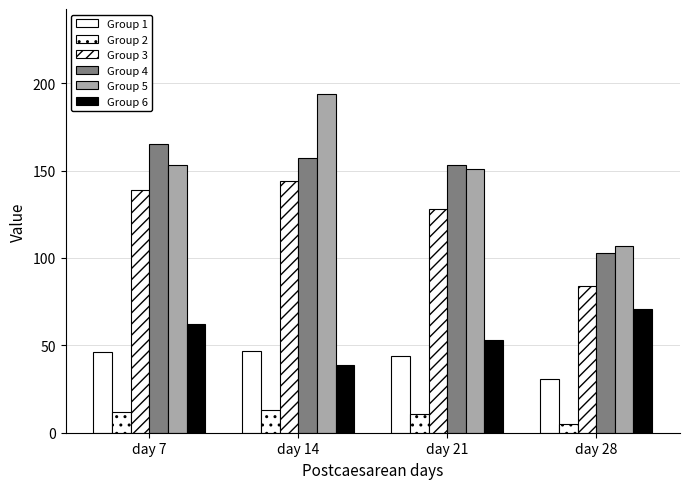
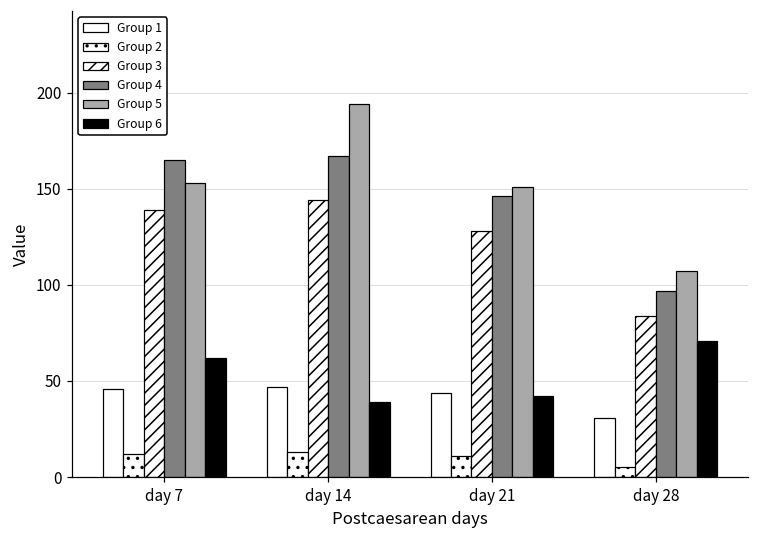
Group 4, day 14: 157 -> 167
Group 4, day 21: 153 -> 146
Group 6, day 21: 53 -> 42
Group 4, day 28: 103 -> 97
